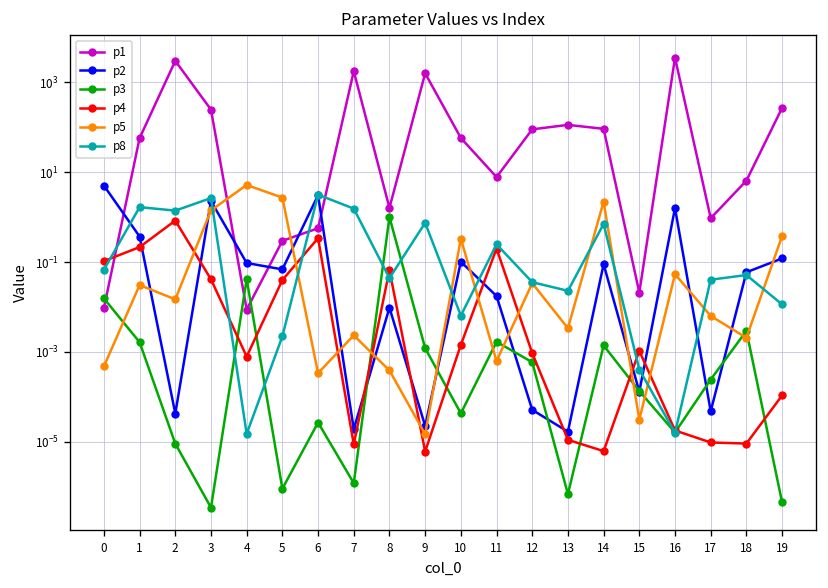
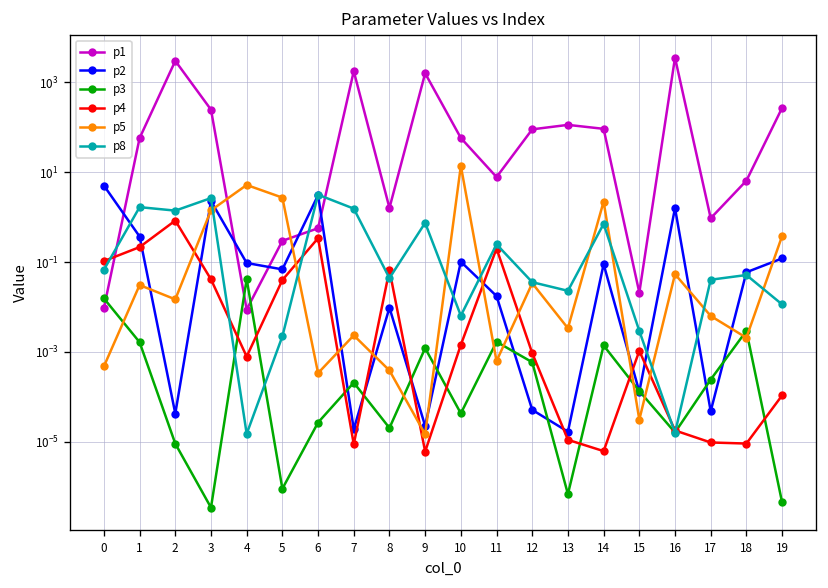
p3, 7: 0.0000012 -> 0.0002
p3, 8: 1 -> 0
p5, 10: 0.3 -> 14
p8, 15: 0.0004 -> 0.003
